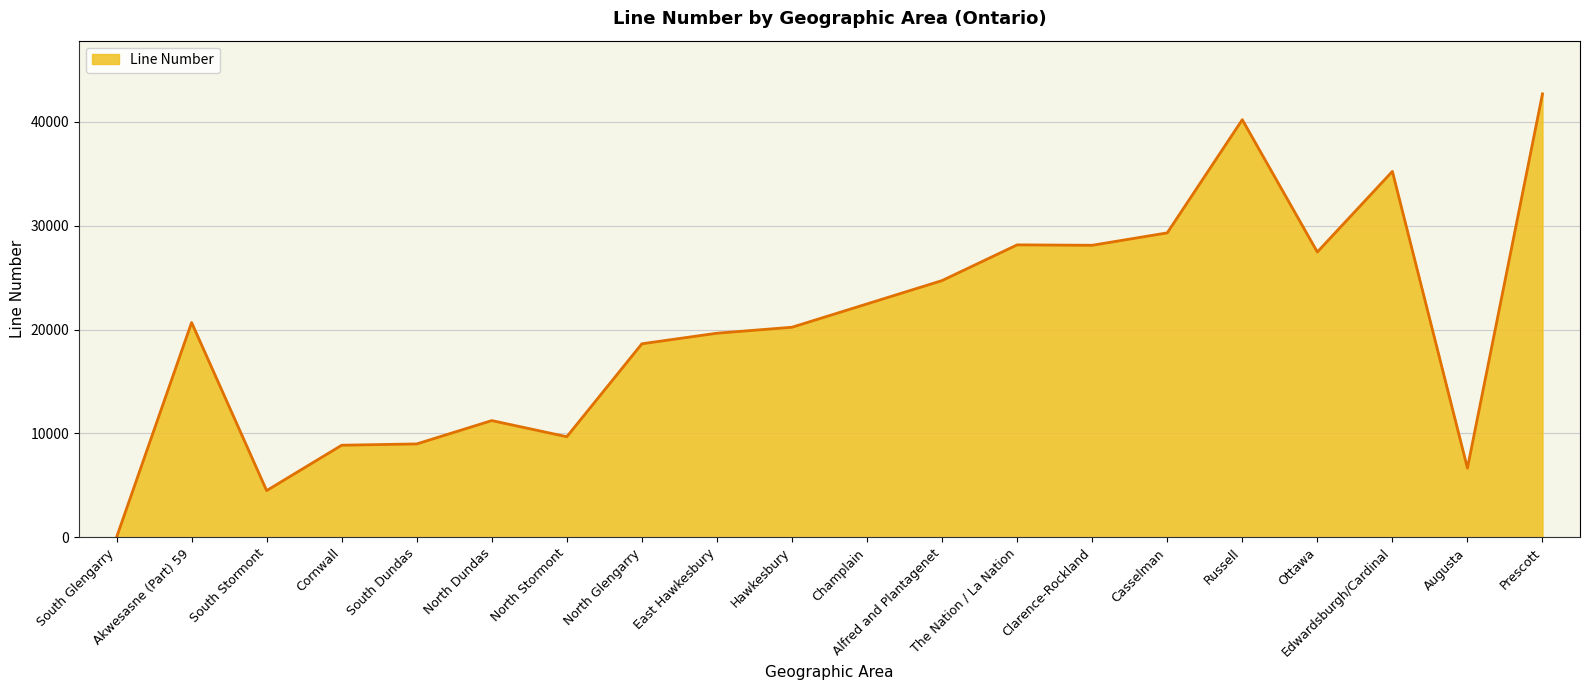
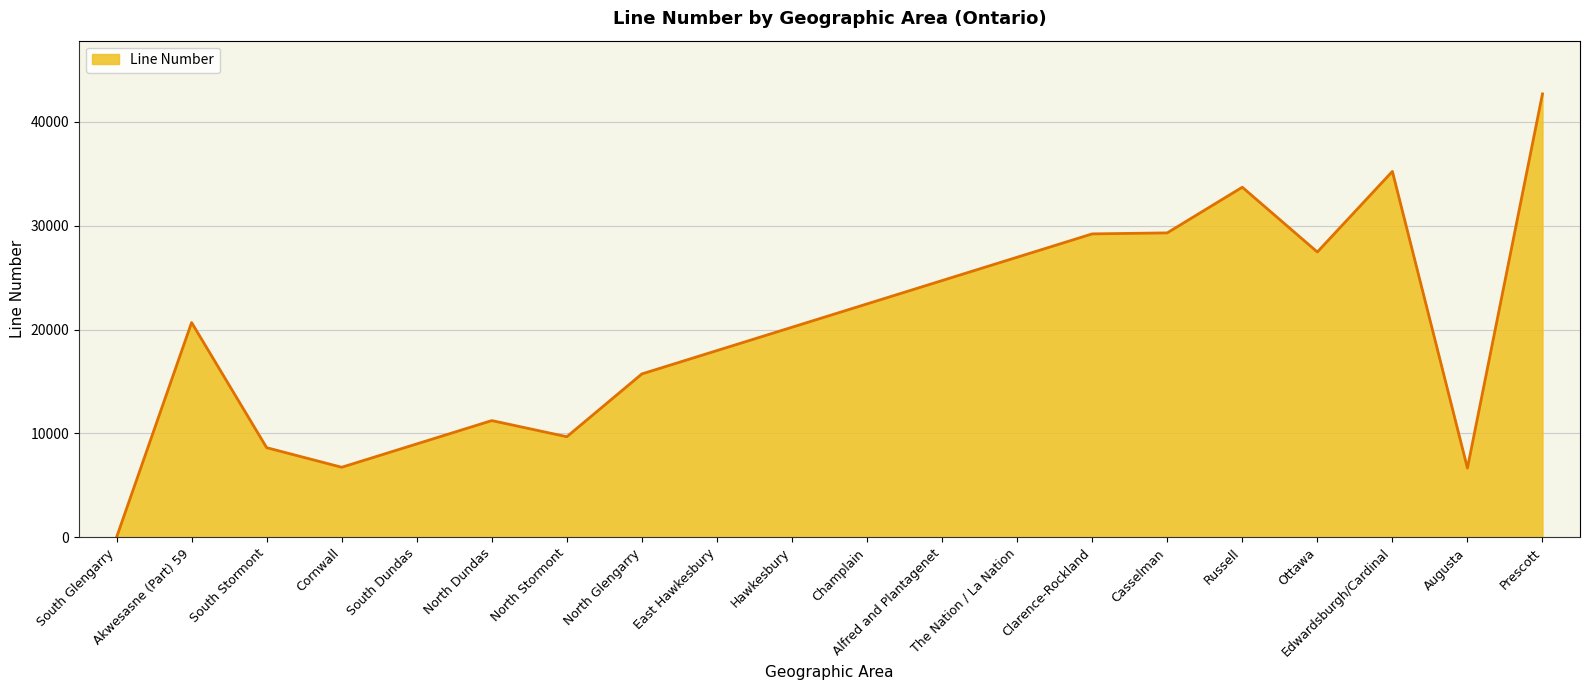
South Stormont: 4500 -> 8600
Cornwall: 8900 -> 6700
North Glengarry: 18600 -> 15700
East Hawkesbury: 19700 -> 18000
The Nation / La Nation: 28200 -> 27000
Clarence-Rockland: 28100 -> 29200
Russell: 40200 -> 33700
